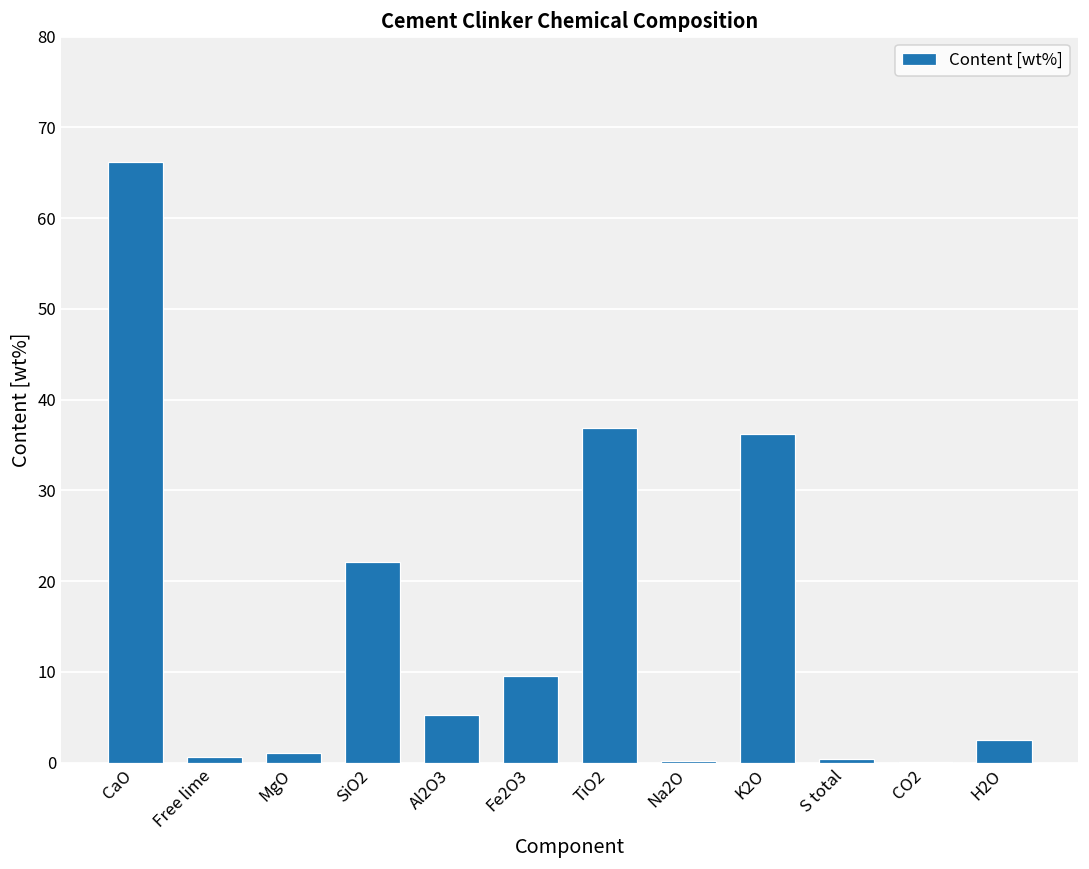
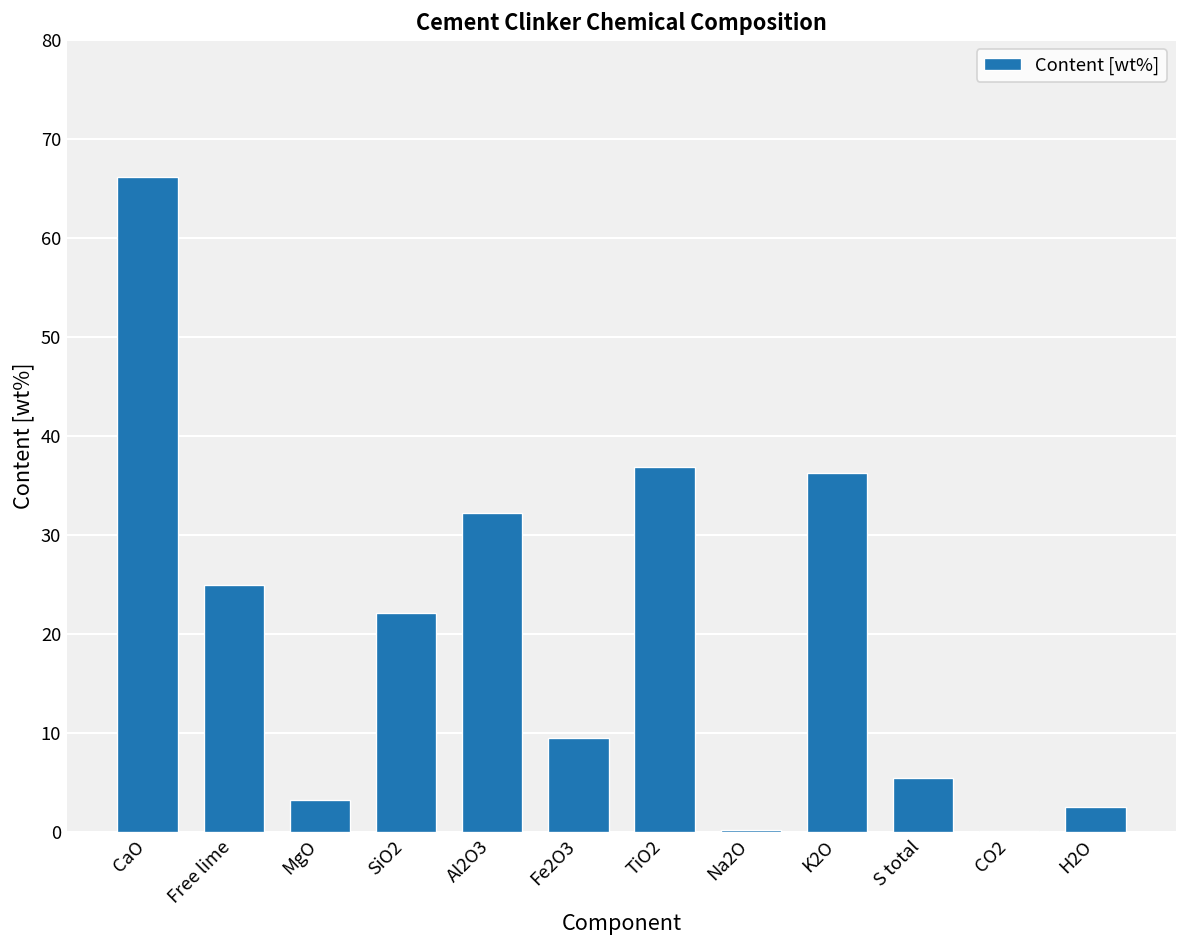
Free lime: 1 -> 25
MgO: 1 -> 3
Al2O3: 5 -> 32
S total: 0 -> 5
